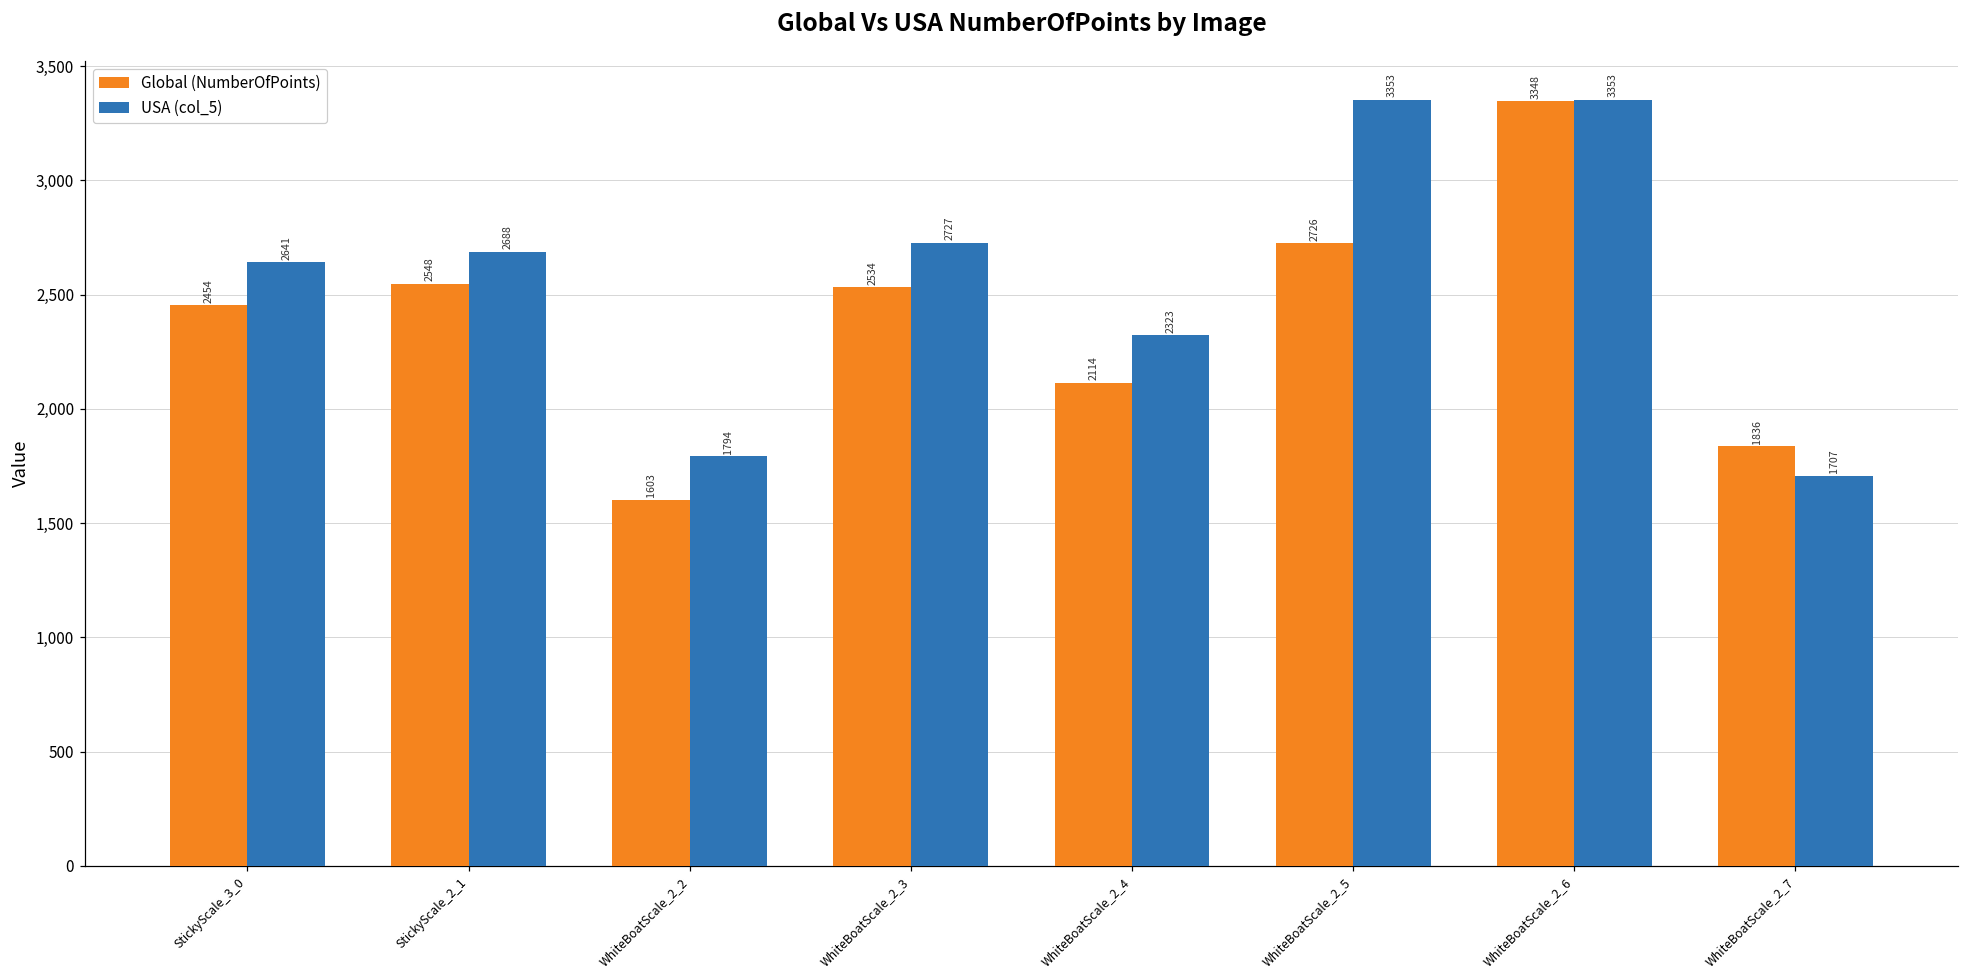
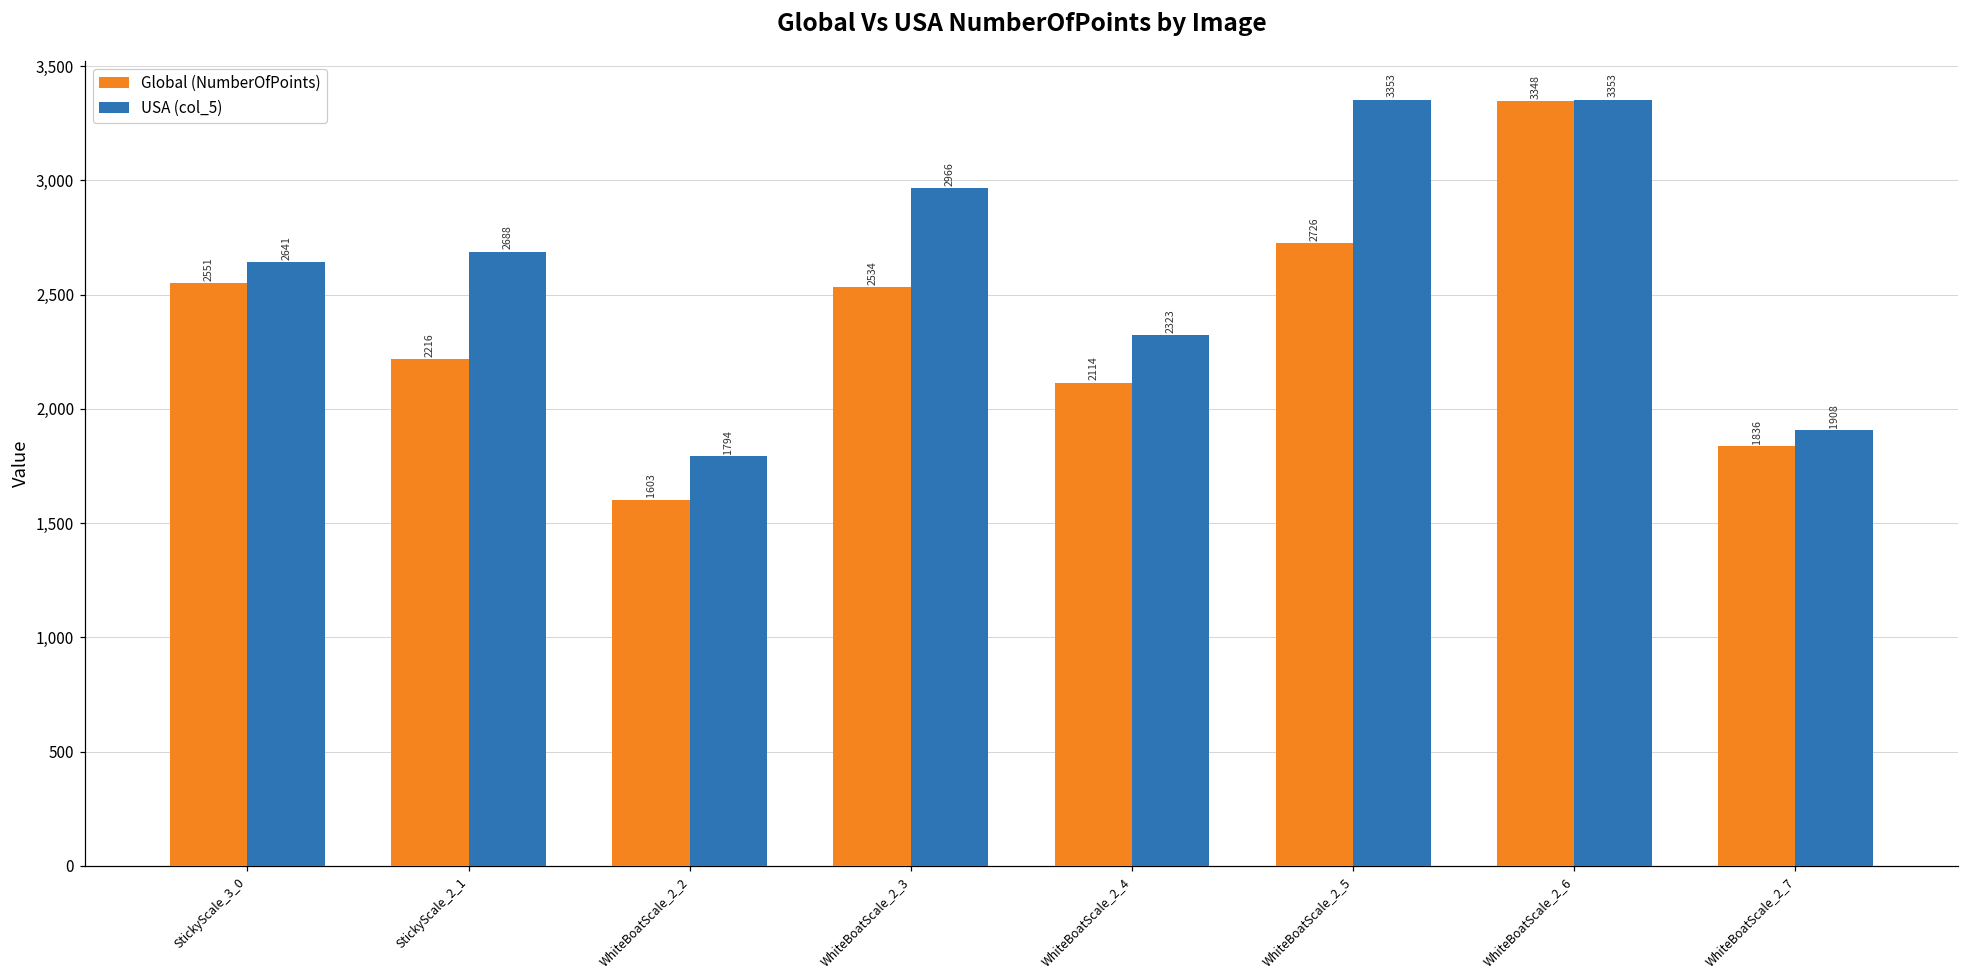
Global (NumberOfPoints), StickyScale_3_0: 2454 -> 2551
Global (NumberOfPoints), StickyScale_2_1: 2548 -> 2216
USA (col_5), WhiteBoatScale_2_3: 2727 -> 2966
USA (col_5), WhiteBoatScale_2_7: 1707 -> 1908
